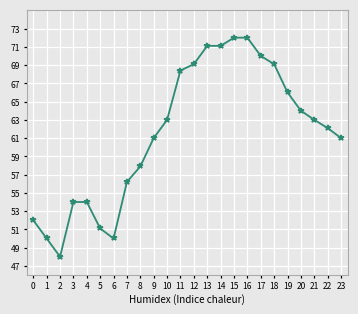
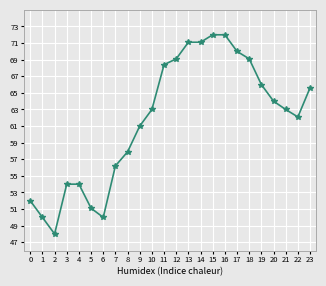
23: 61 -> 66
